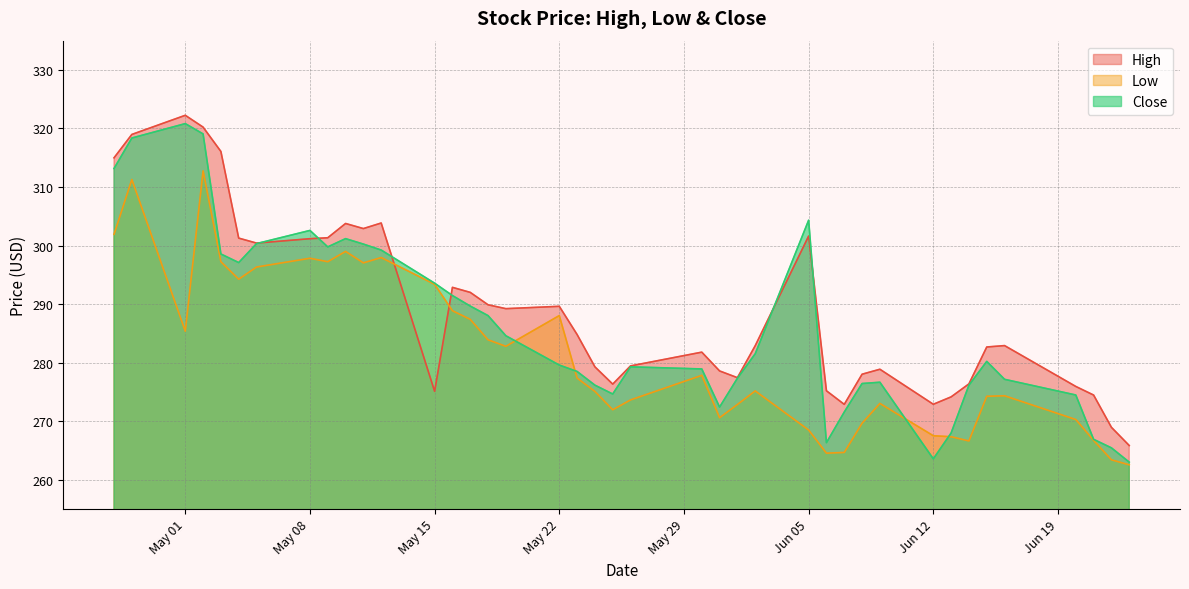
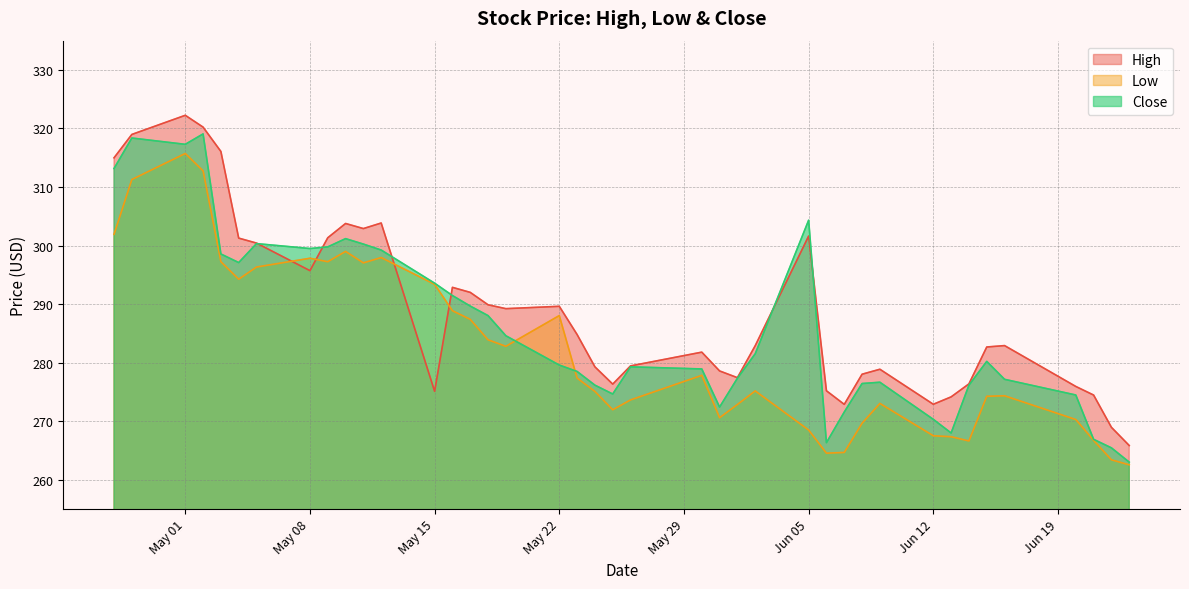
Low, May 01: 285 -> 316
Close, May 01: 321 -> 317
High, May 08: 301 -> 296
Close, May 08: 303 -> 299
Close, Jun 12: 264 -> 270
